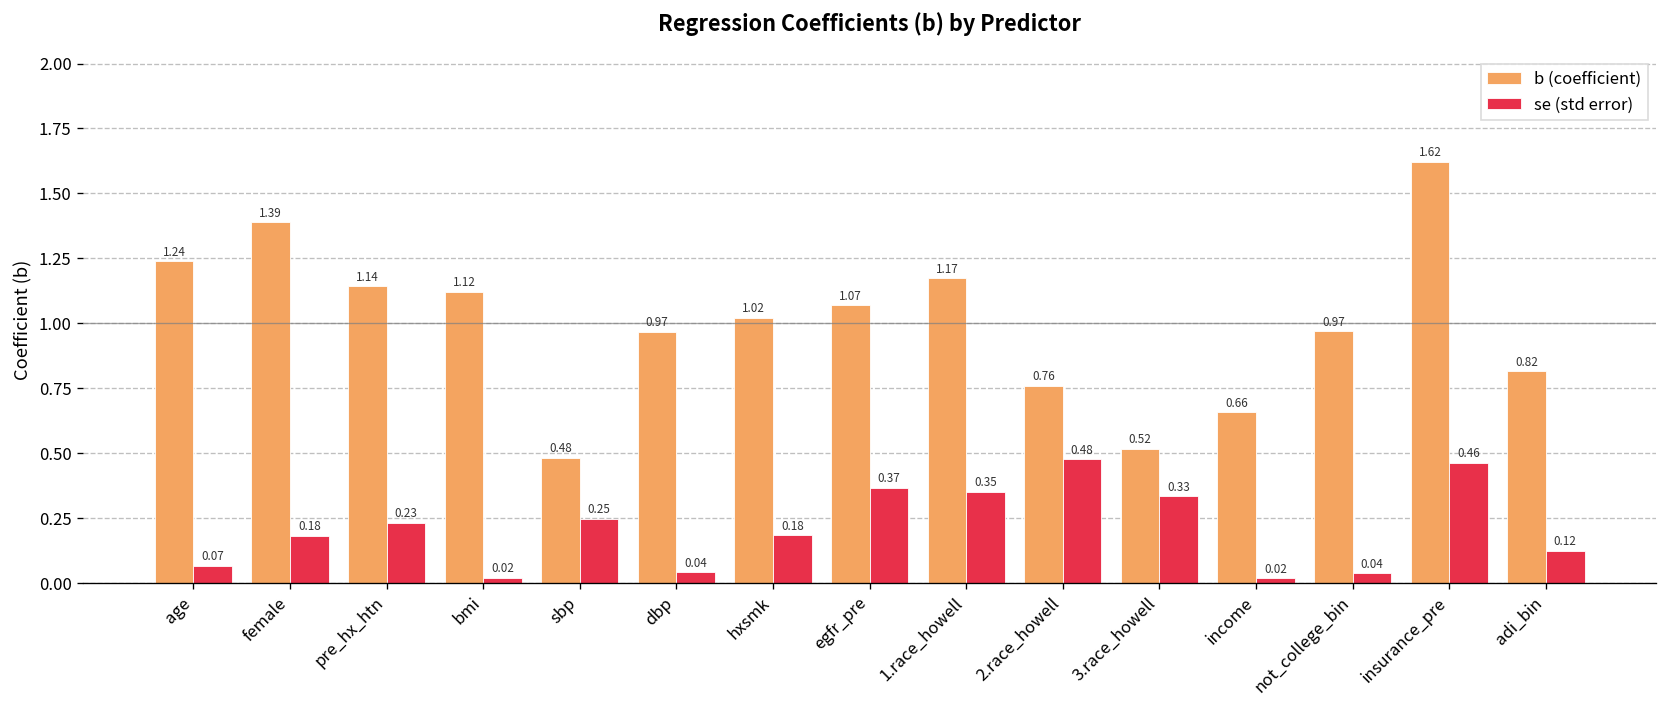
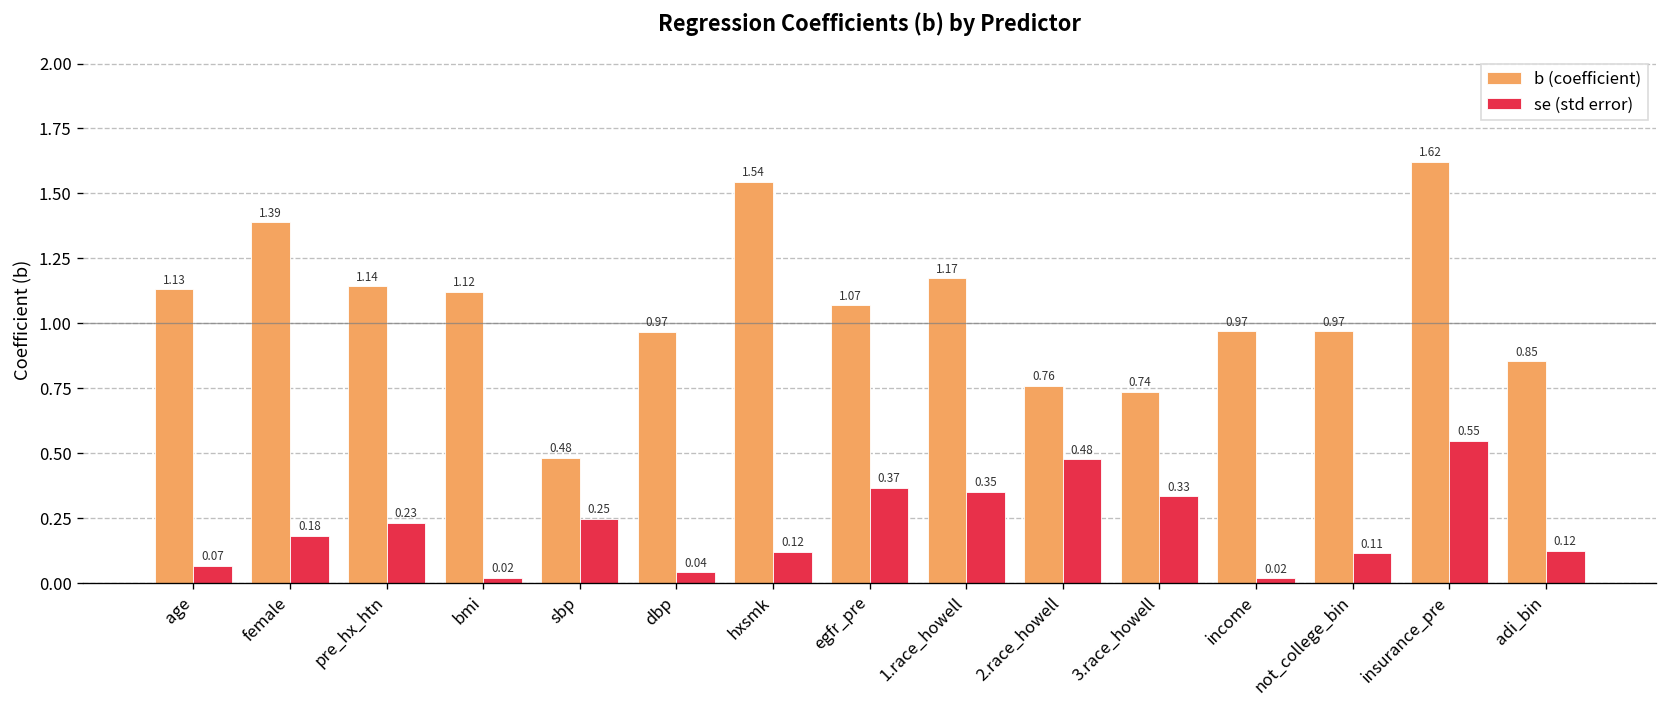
b (coefficient), age: 1.24 -> 1.13
b (coefficient), hxsmk: 1.02 -> 1.54
se (std error), hxsmk: 0.18 -> 0.12
b (coefficient), 3.race_howell: 0.52 -> 0.74
b (coefficient), income: 0.66 -> 0.97
se (std error), not_college_bin: 0.04 -> 0.11
se (std error), insurance_pre: 0.46 -> 0.55
b (coefficient), adi_bin: 0.82 -> 0.85
